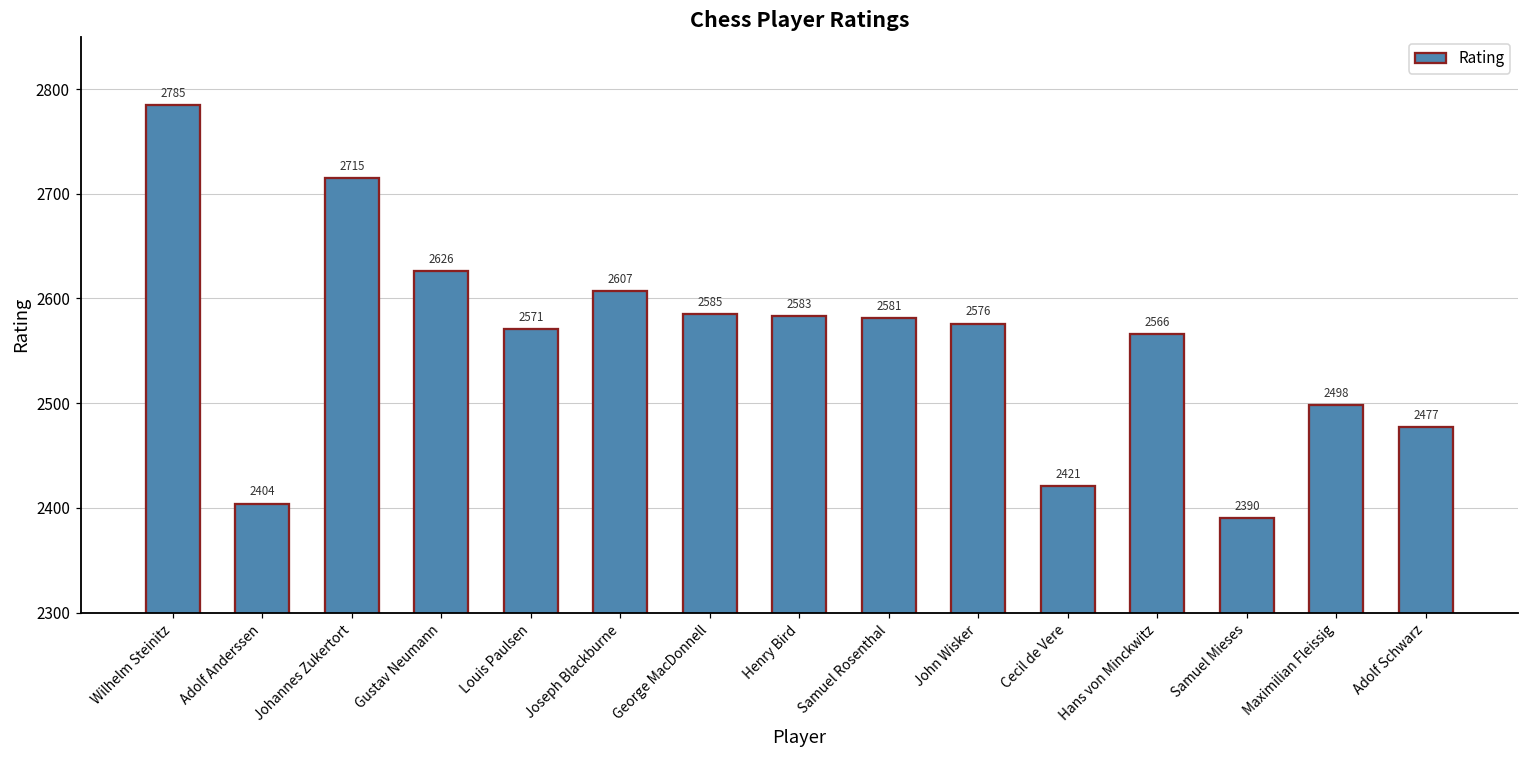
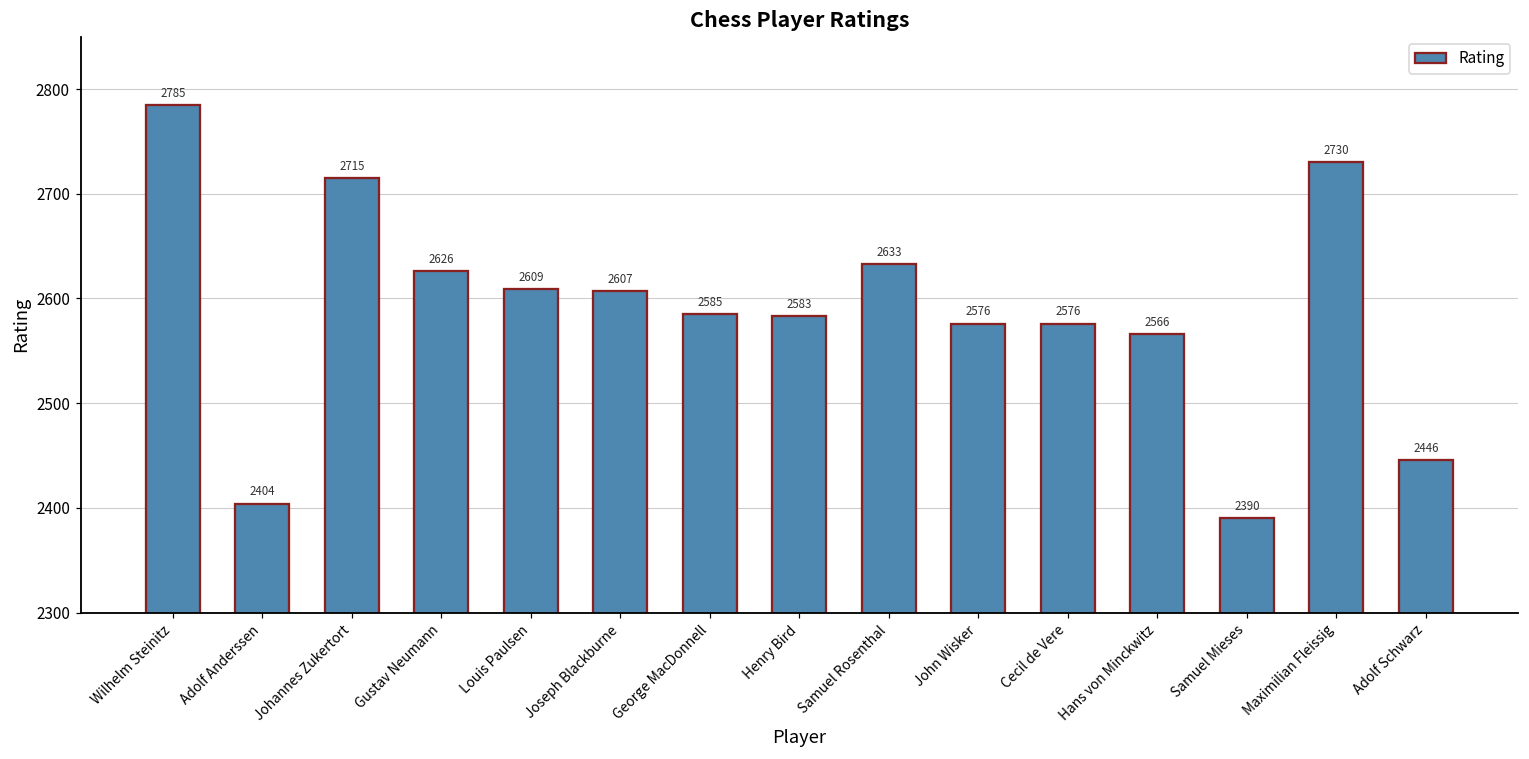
Louis Paulsen: 2571 -> 2609
Samuel Rosenthal: 2581 -> 2633
Cecil de Vere: 2421 -> 2576
Maximilian Fleissig: 2498 -> 2730
Adolf Schwarz: 2477 -> 2446
